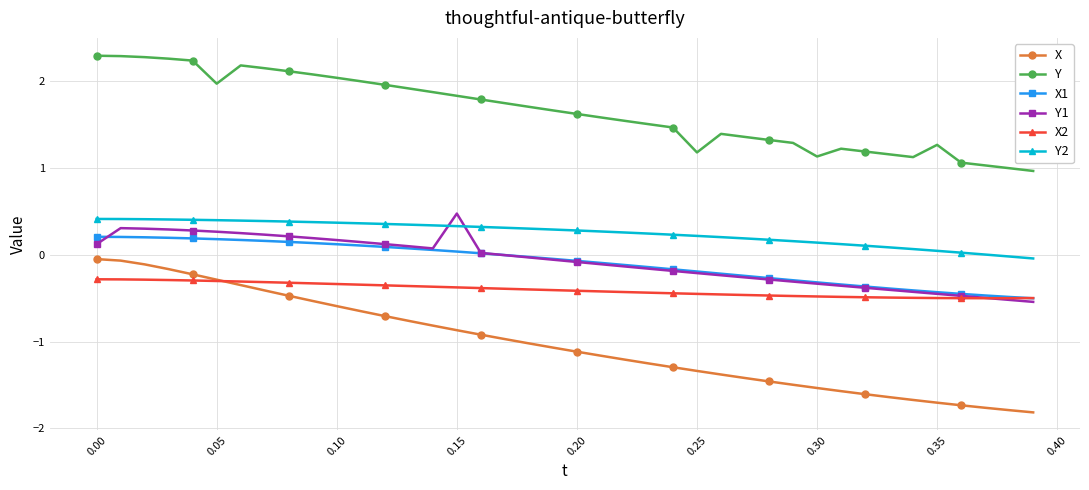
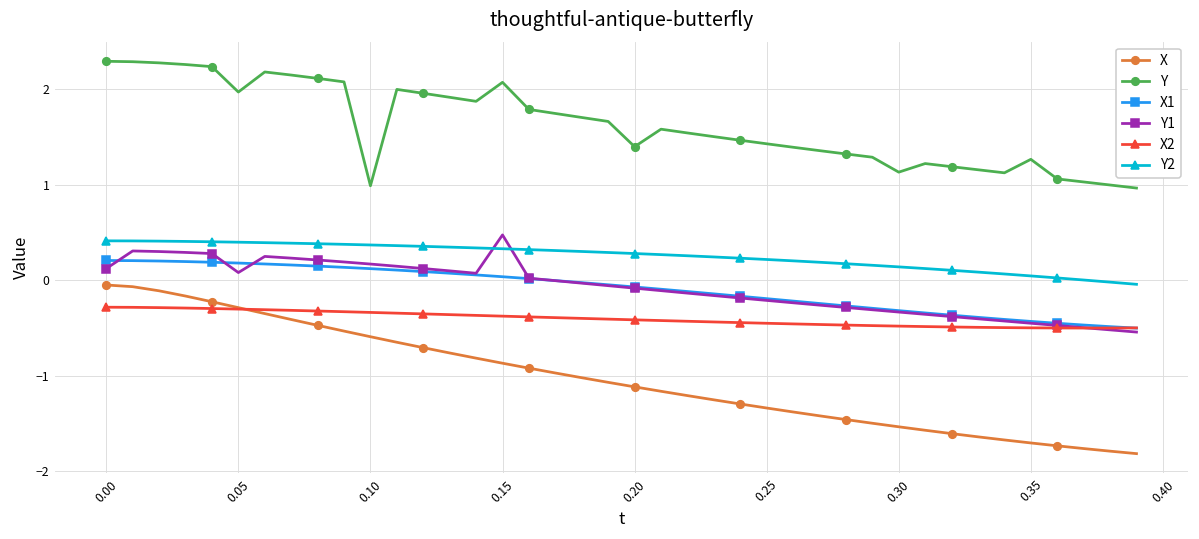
Y1, 0.05: 0.3 -> 0.1
Y, 0.10: 2.0 -> 1.0
Y, 0.15: 1.8 -> 2.1
Y, 0.20: 1.6 -> 1.4
Y, 0.25: 1.2 -> 1.4
